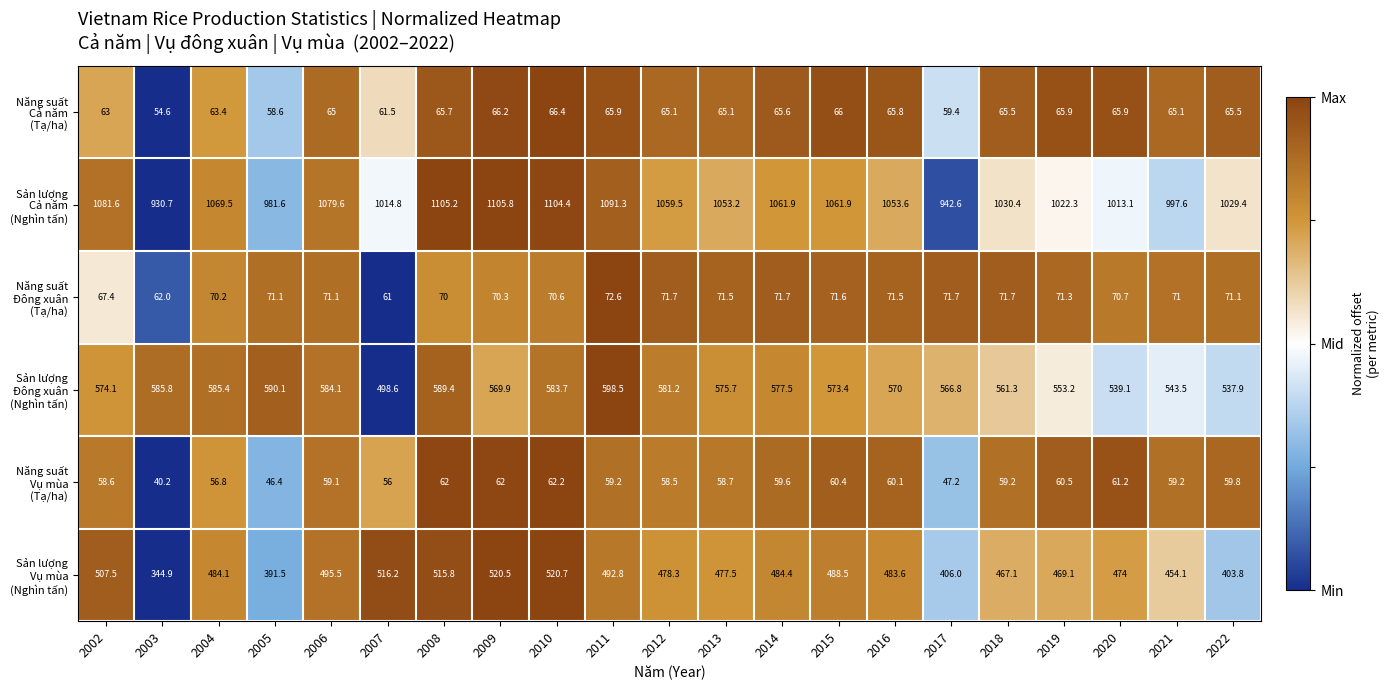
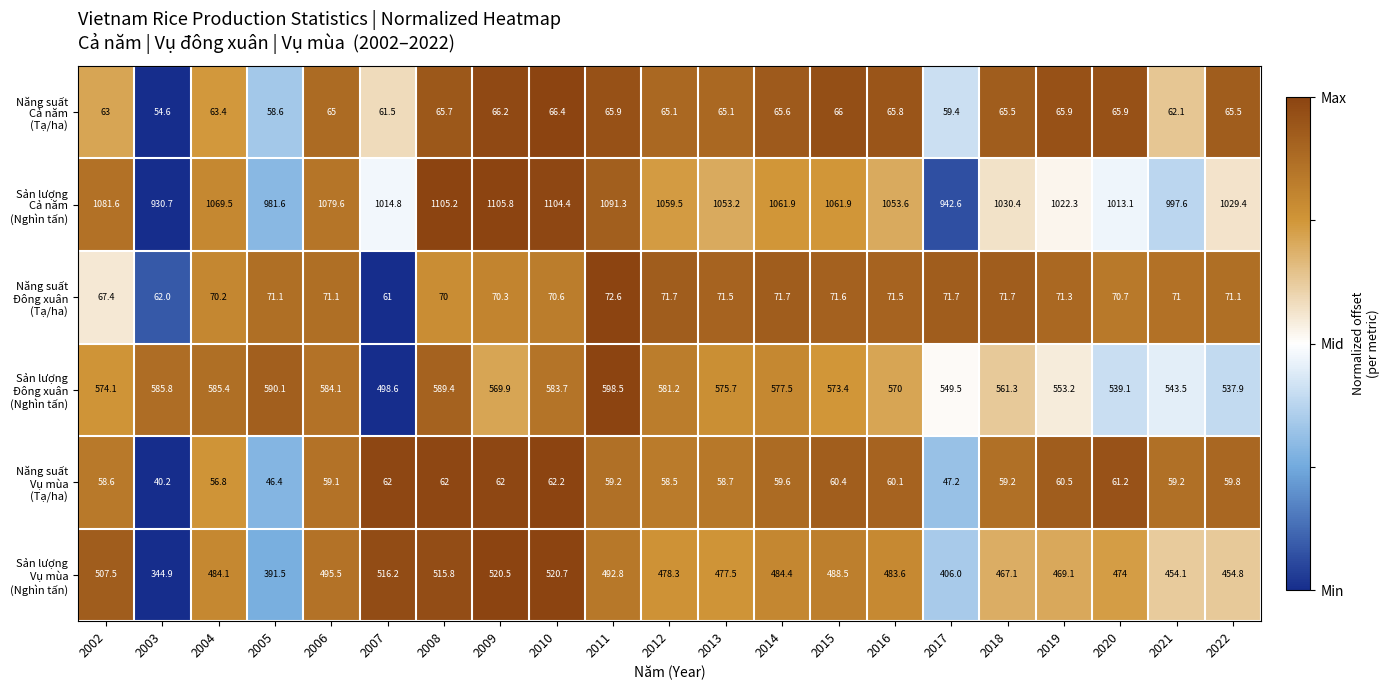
Năng suất Cả năm (Tạ/ha), 2021: 65.1 -> 62.1
Sản lượng Đông xuân (Nghìn tấn), 2017: 566.8 -> 549.5
Năng suất Vụ mùa (Tạ/ha), 2007: 56 -> 62
Sản lượng Vụ mùa (Nghìn tấn), 2022: 403.8 -> 454.8
